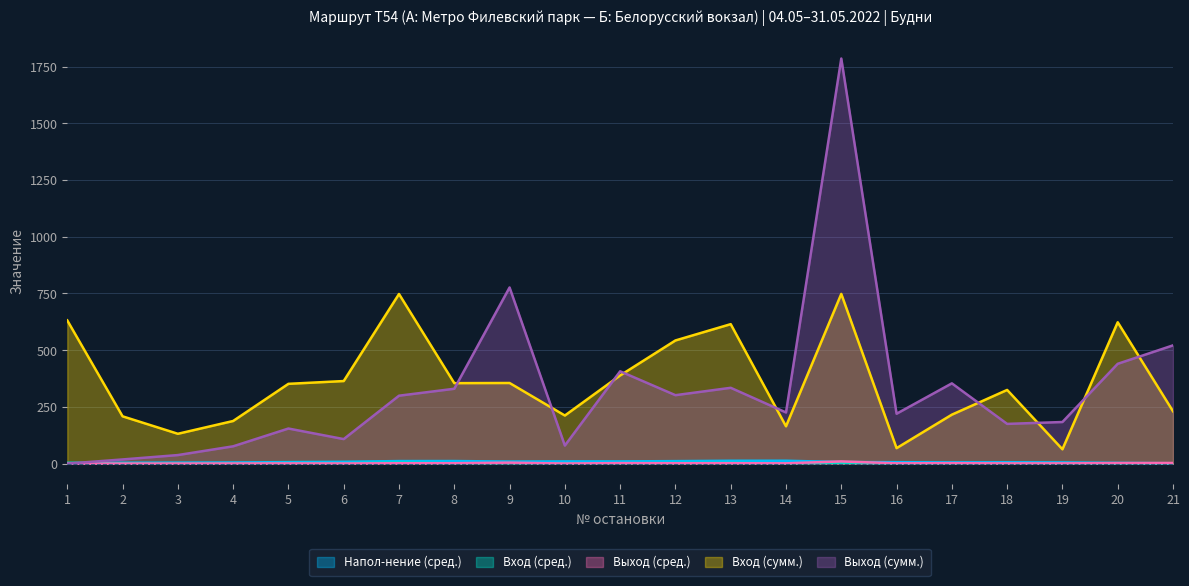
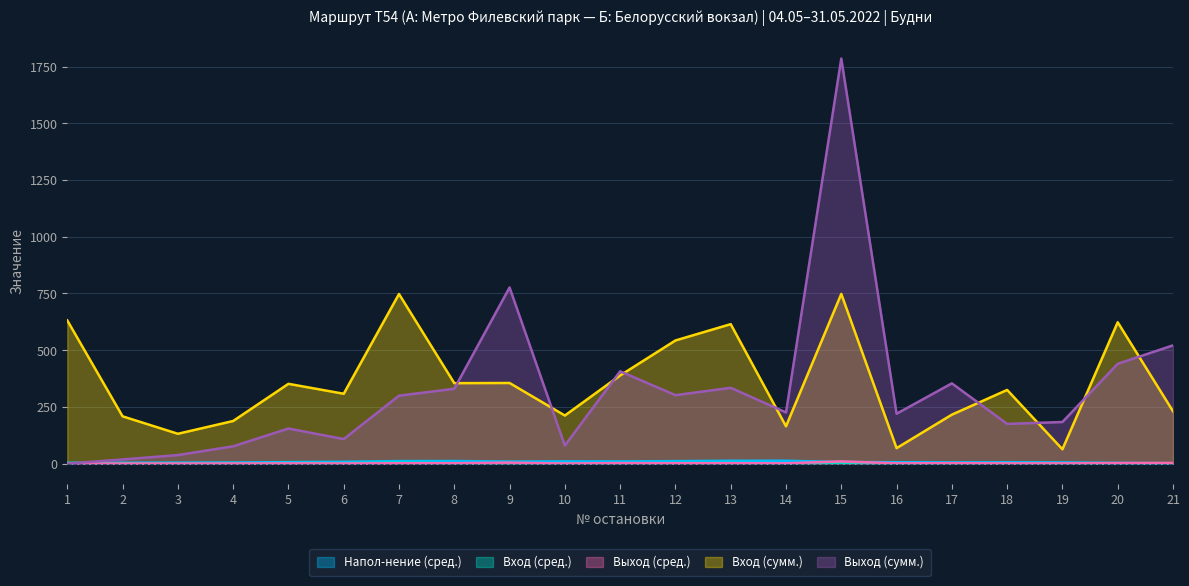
Вход (сумм.), 6: 360 -> 310
